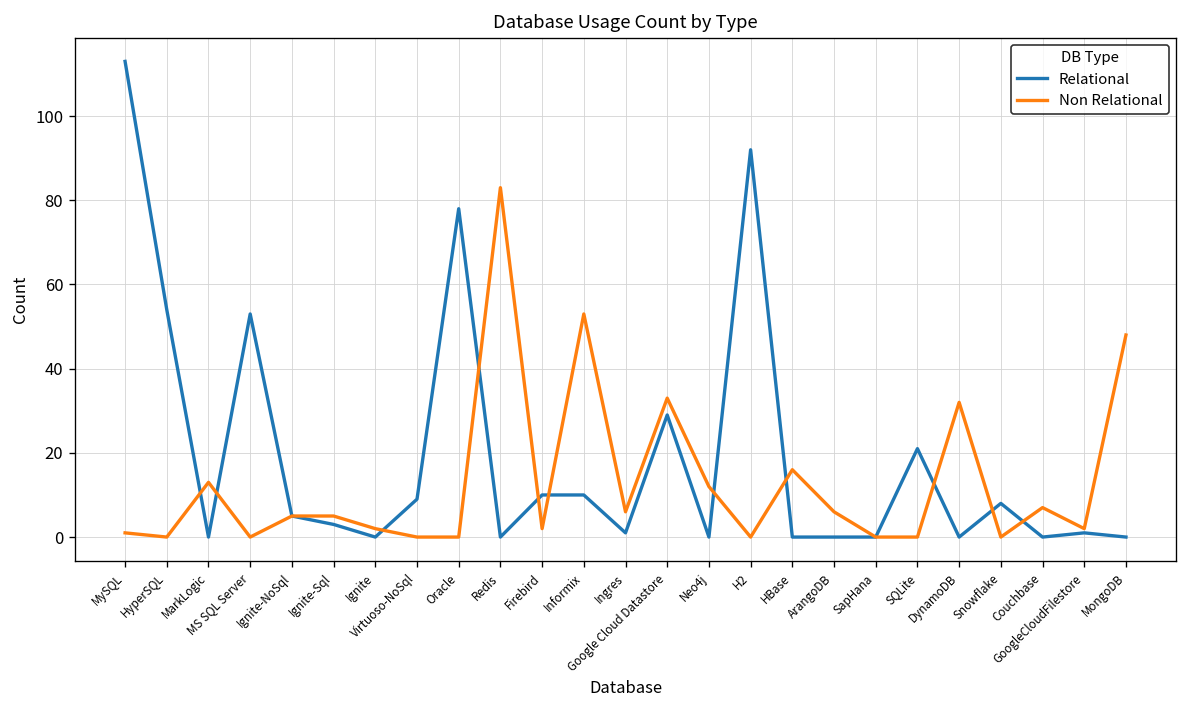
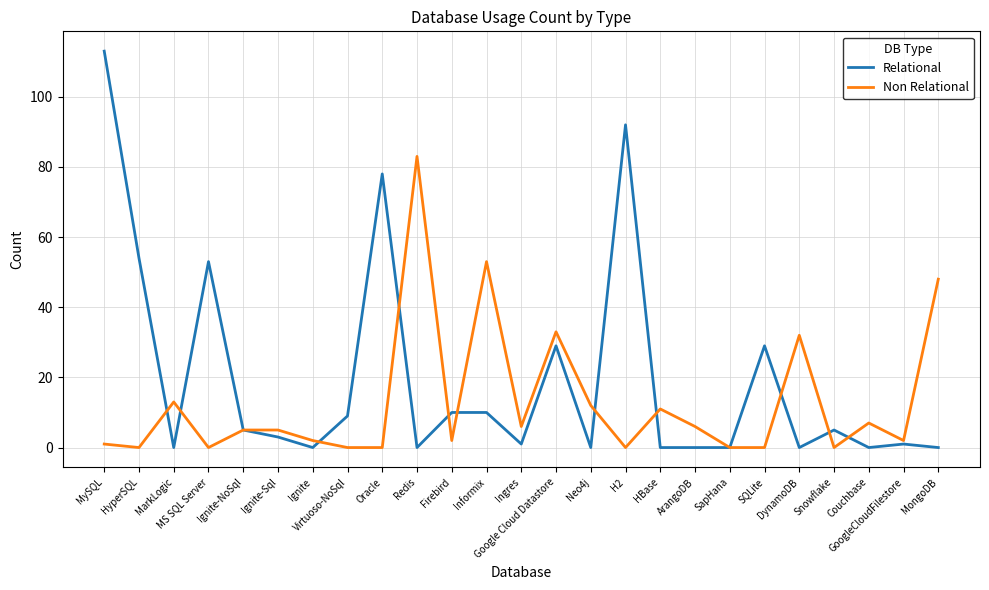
Non Relational, HBase: 16 -> 11
Relational, SQLite: 21 -> 29
Relational, Snowflake: 8 -> 5
